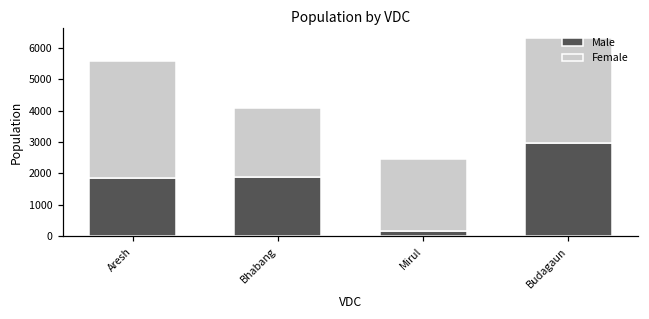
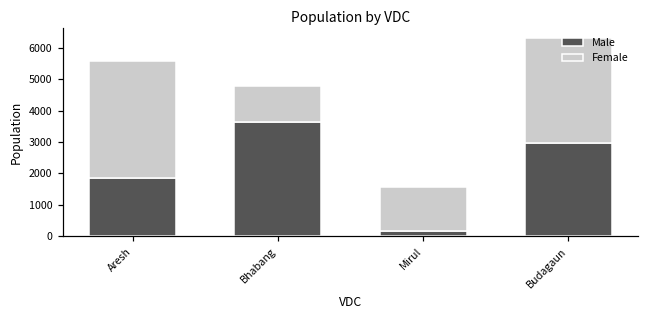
Male, Bhabang: 1900 -> 3600
Female, Bhabang: 2200 -> 1200
Female, Mirul: 2300 -> 1400
